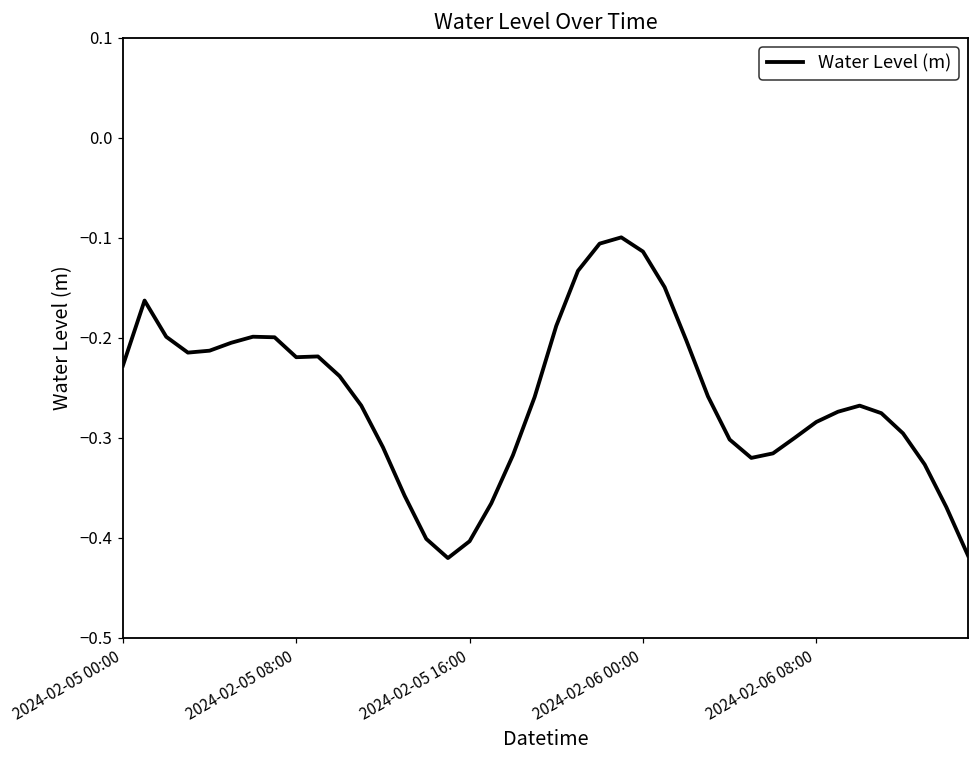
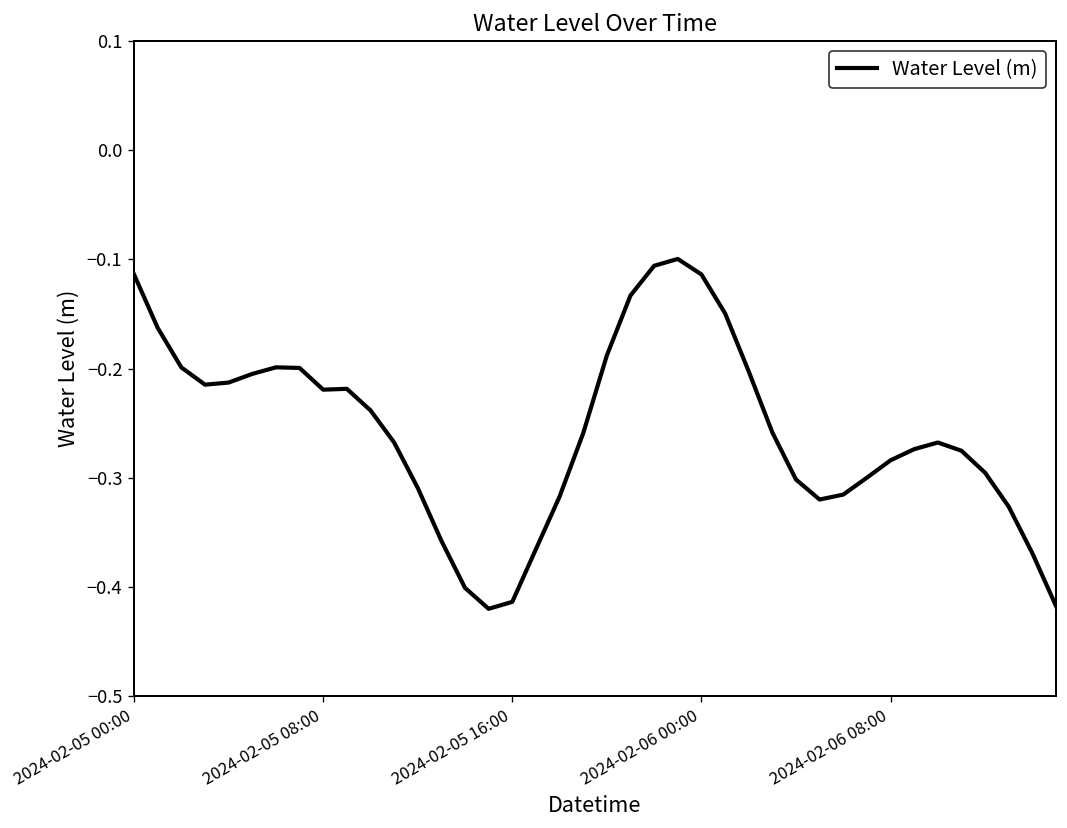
2024-02-05 00:00: -0.23 -> -0.11
2024-02-05 16:00: -0.40 -> -0.41
